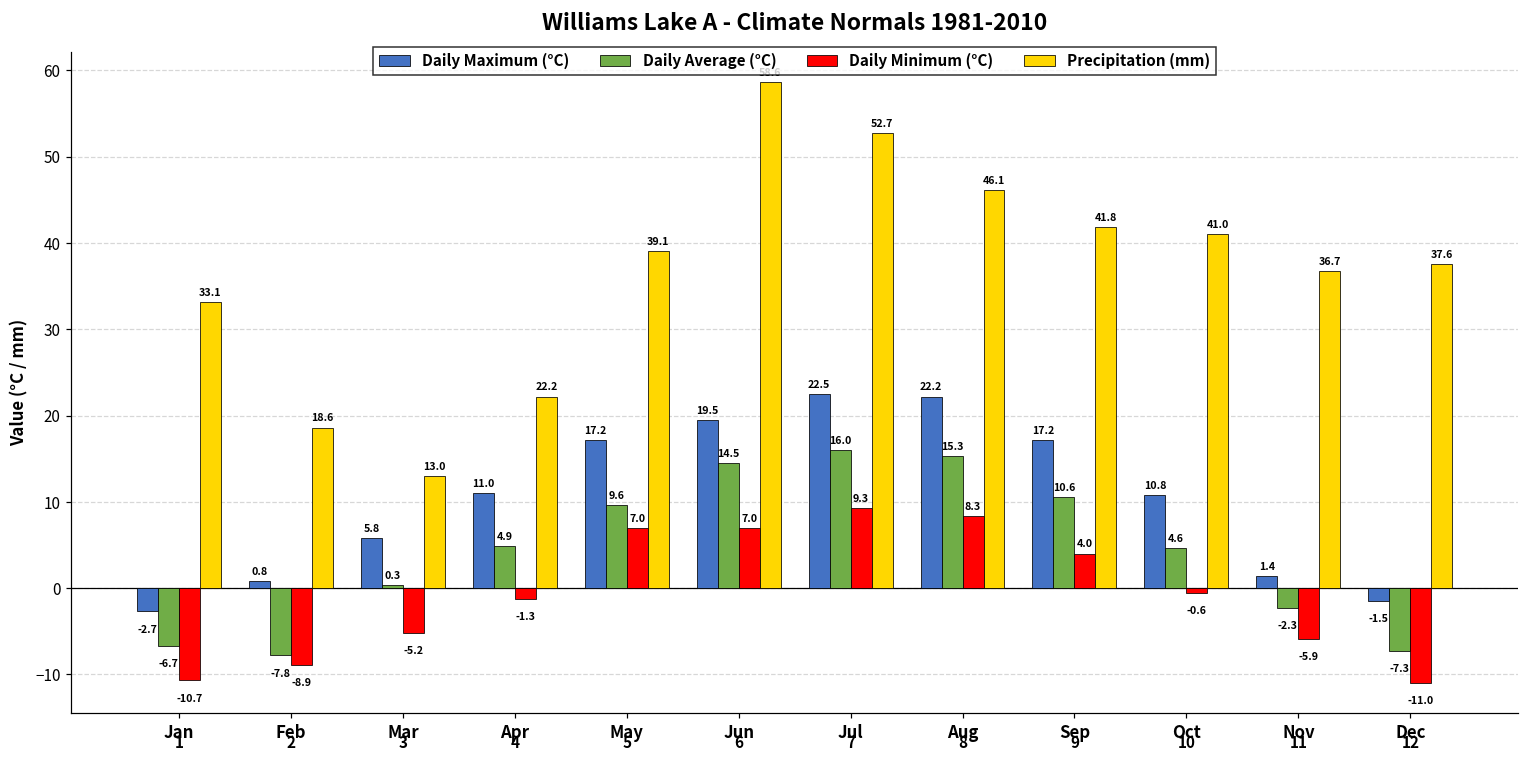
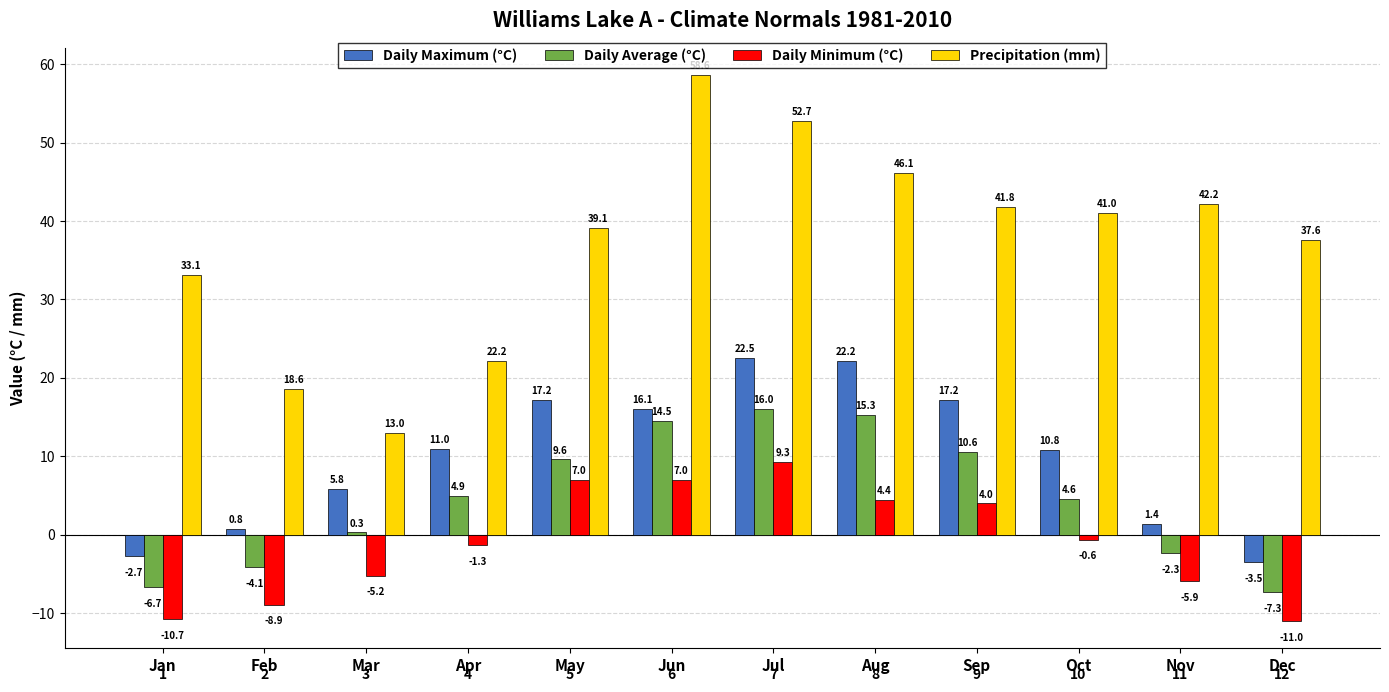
Daily Average (°C), Feb: -7.8 -> -4.1
Daily Maximum (°C), Jun: 19.5 -> 16.1
Daily Minimum (°C), Aug: 8.3 -> 4.4
Precipitation (mm), Nov: 36.7 -> 42.2
Daily Maximum (°C), Dec: -1.5 -> -3.5
